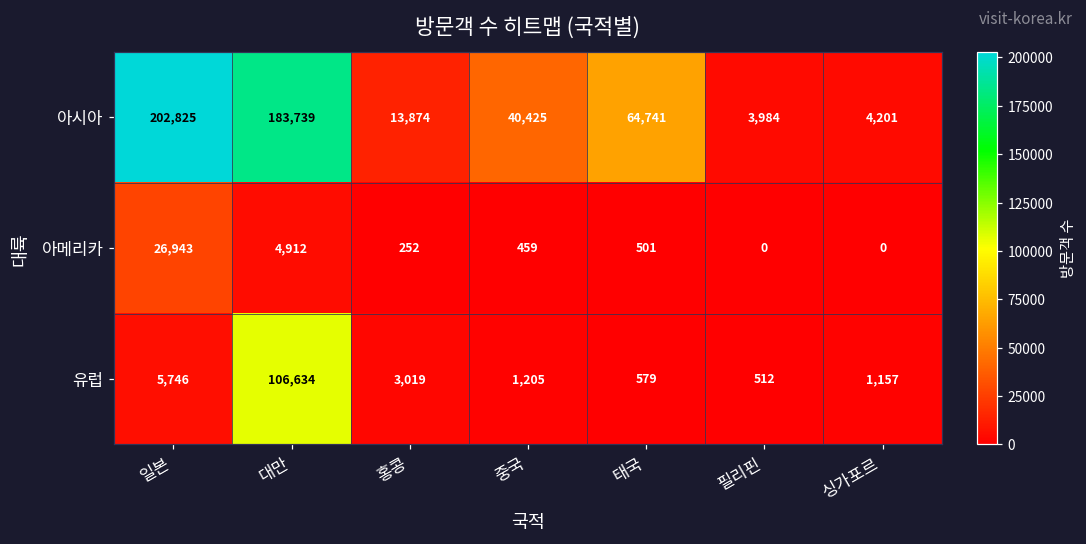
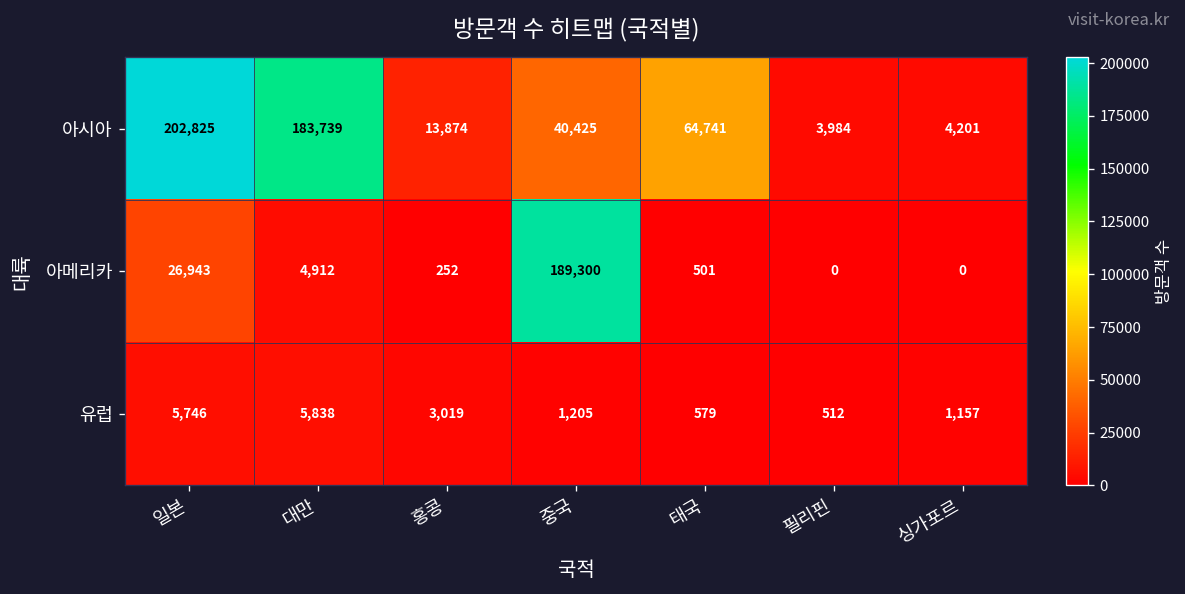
아메리카, 중국: 459 -> 189,300
유럽, 대만: 106,634 -> 5,838
